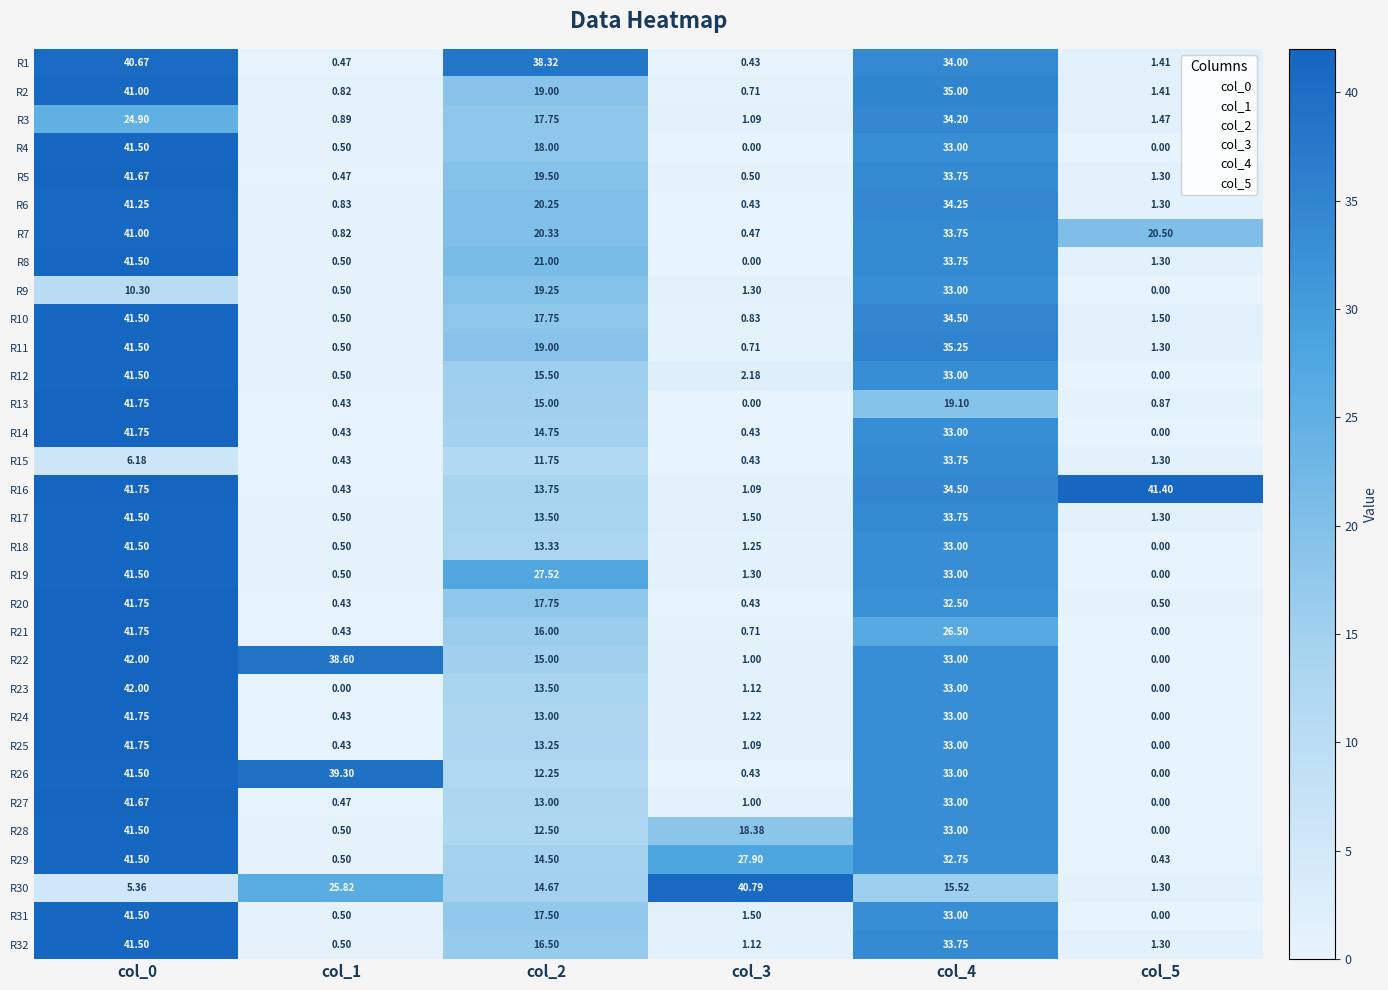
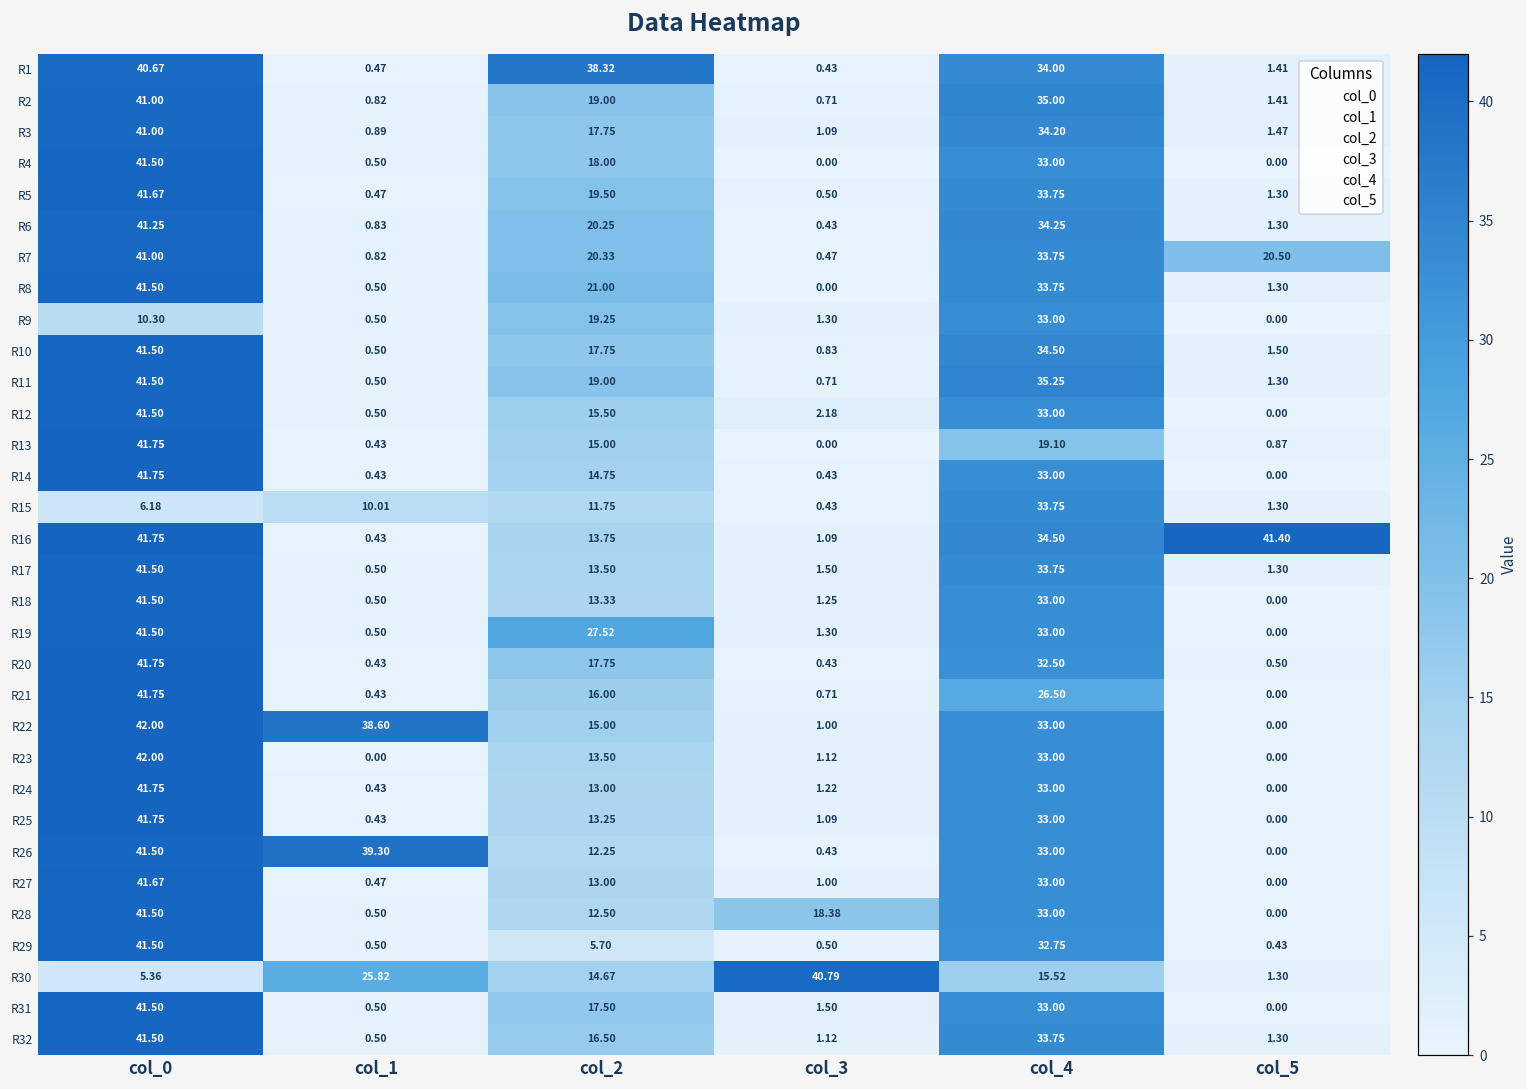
R3, col_0: 24.90 -> 41.00
R15, col_1: 0.43 -> 10.01
R29, col_2: 14.50 -> 5.70
R29, col_3: 27.90 -> 0.50
